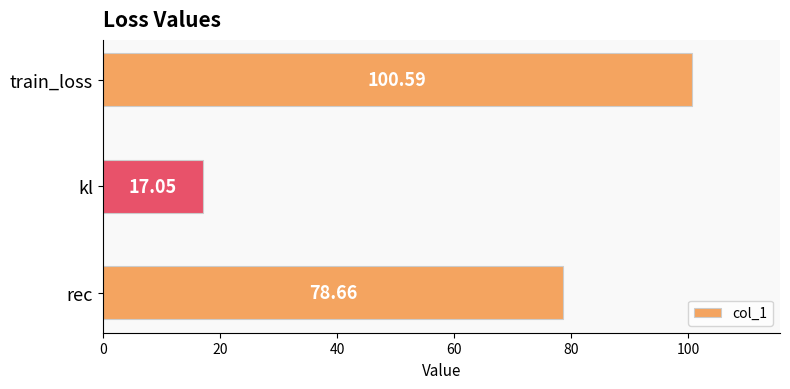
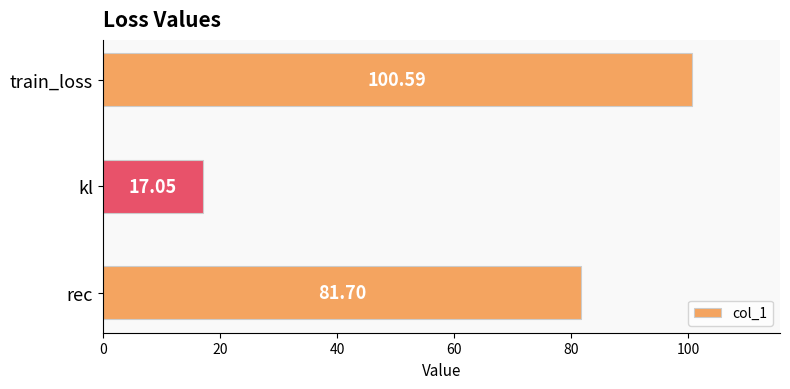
rec: 78.66 -> 81.70
